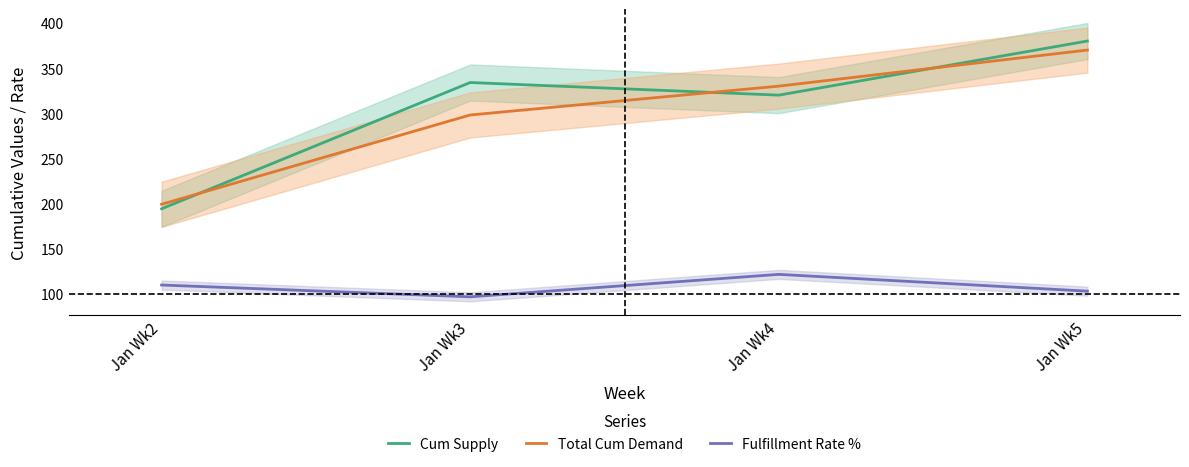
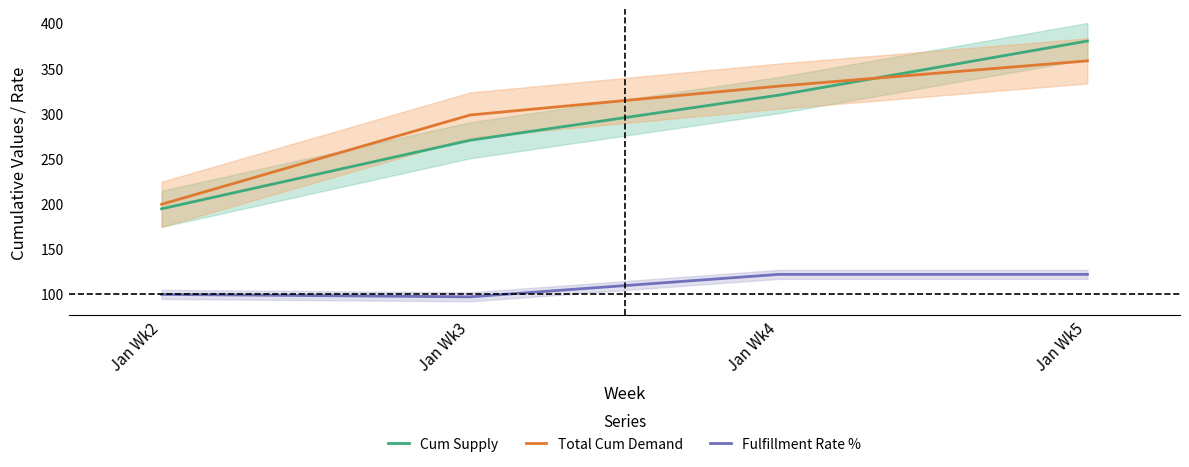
Fulfillment Rate %, Jan Wk2: 110 -> 100
Cum Supply, Jan Wk3: 330 -> 270
Total Cum Demand, Jan Wk5: 370 -> 360
Fulfillment Rate %, Jan Wk5: 100 -> 120
